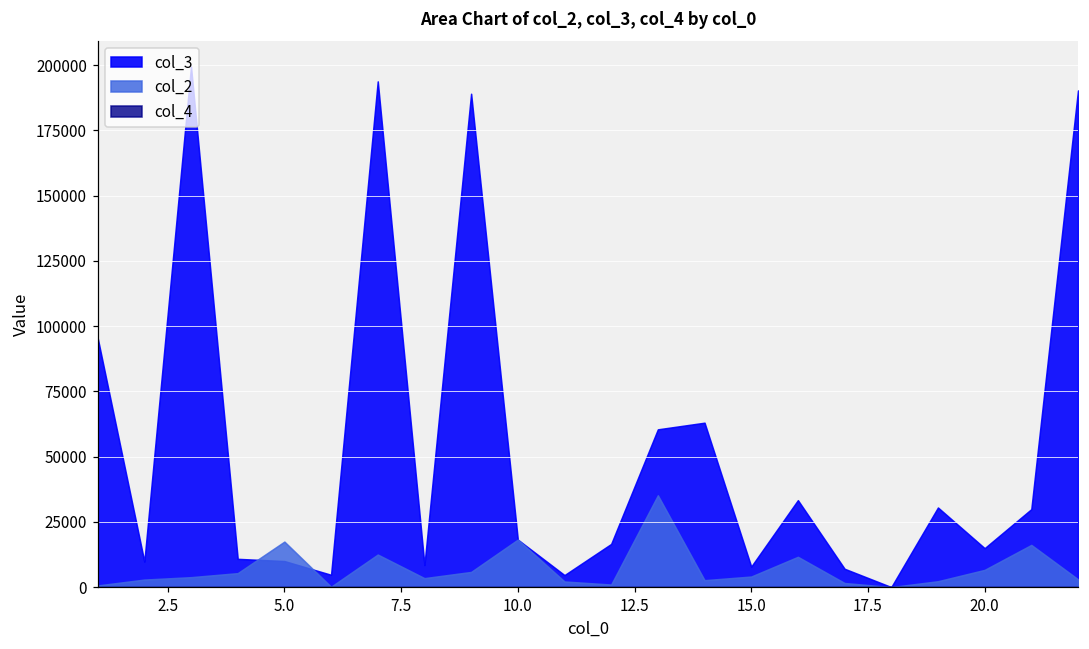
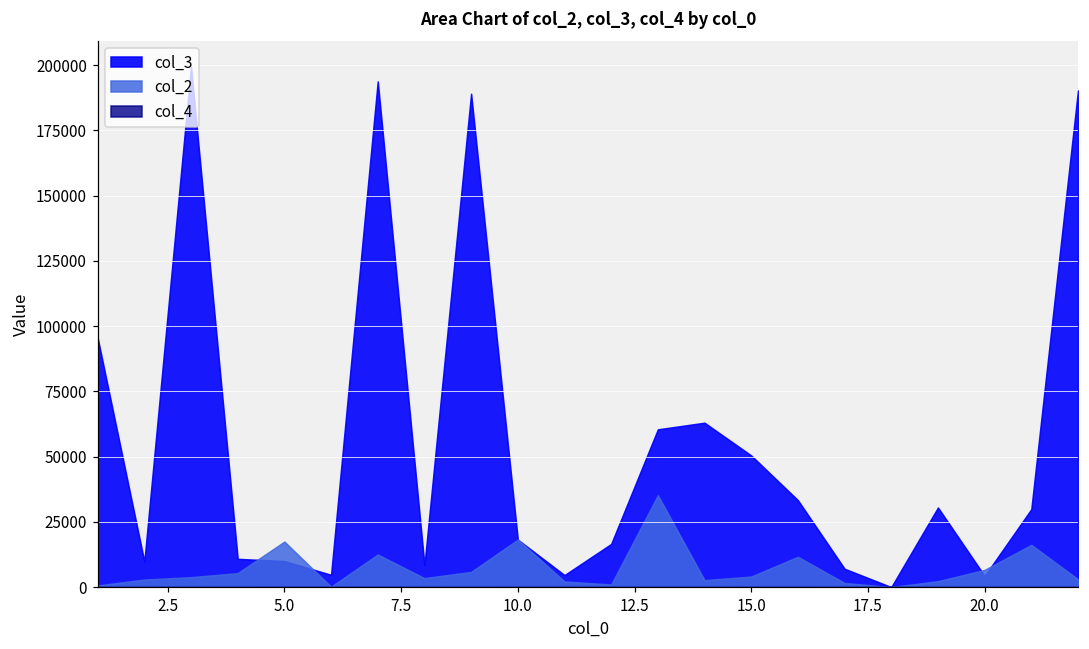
col_3, 15.0: 8000 -> 50000
col_3, 20.0: 15000 -> 4000
